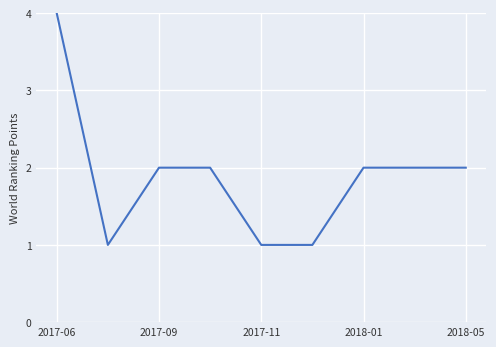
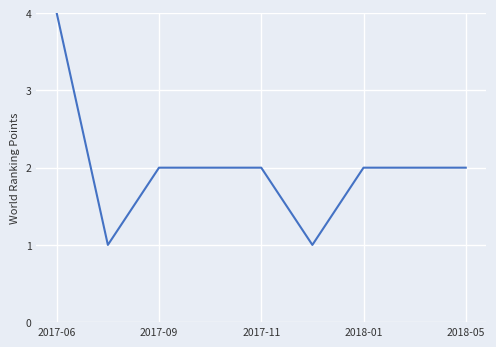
2017-11: 1.0 -> 2.0
